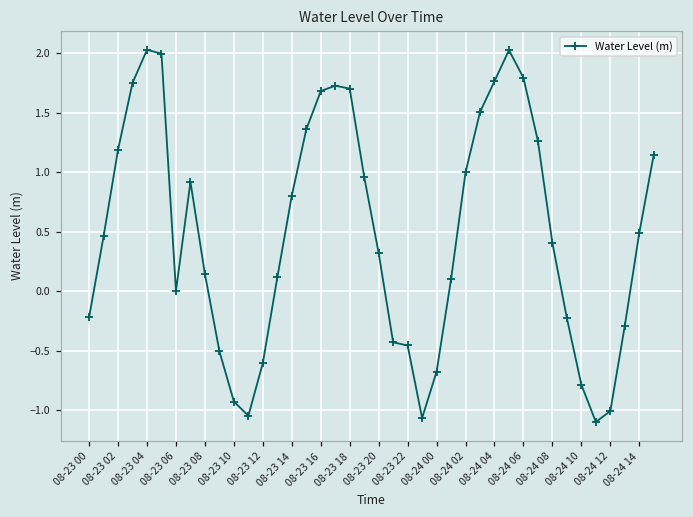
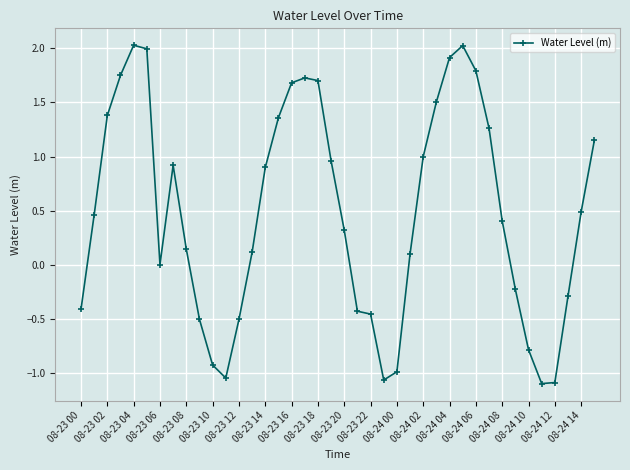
08-23 00: -0.22 -> -0.41
08-23 02: 1.19 -> 1.38
08-23 12: -0.61 -> -0.51
08-23 14: 0.80 -> 0.90
08-24 00: -0.68 -> -0.99
08-24 04: 1.77 -> 1.92
08-24 12: -1.01 -> -1.09
